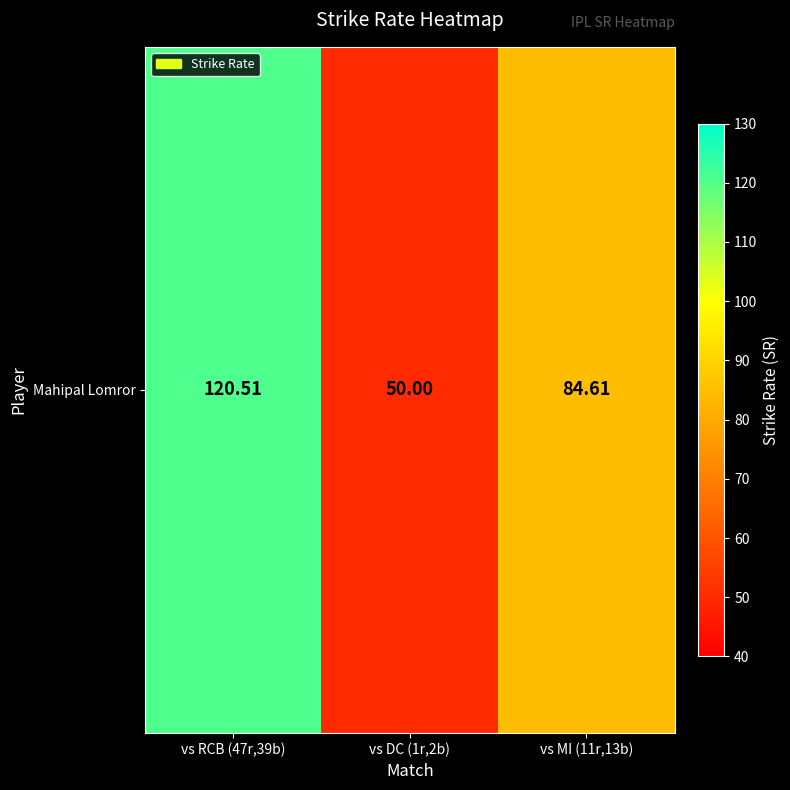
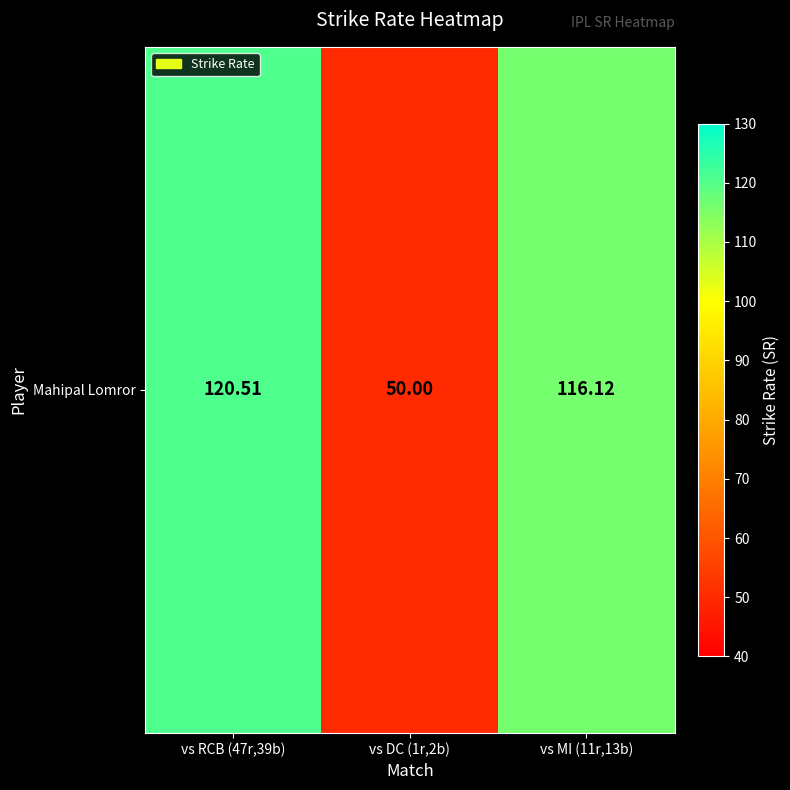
Mahipal Lomror, vs MI (11r,13b): 84.61 -> 116.12
